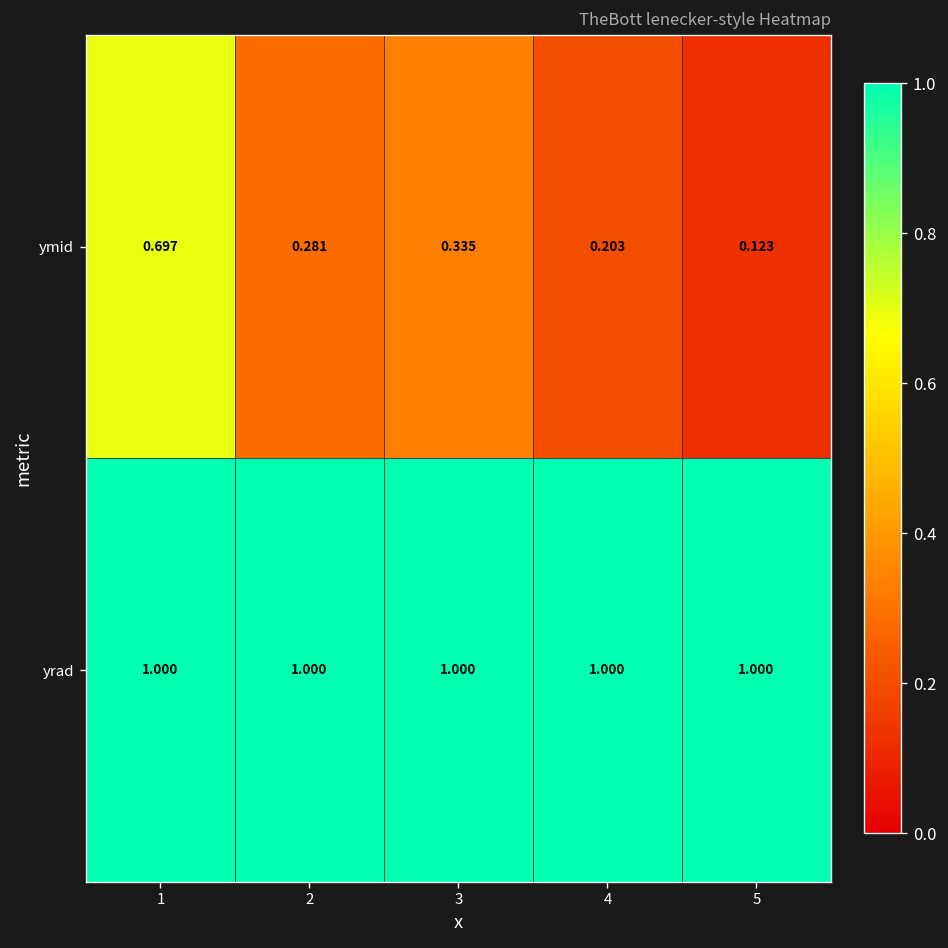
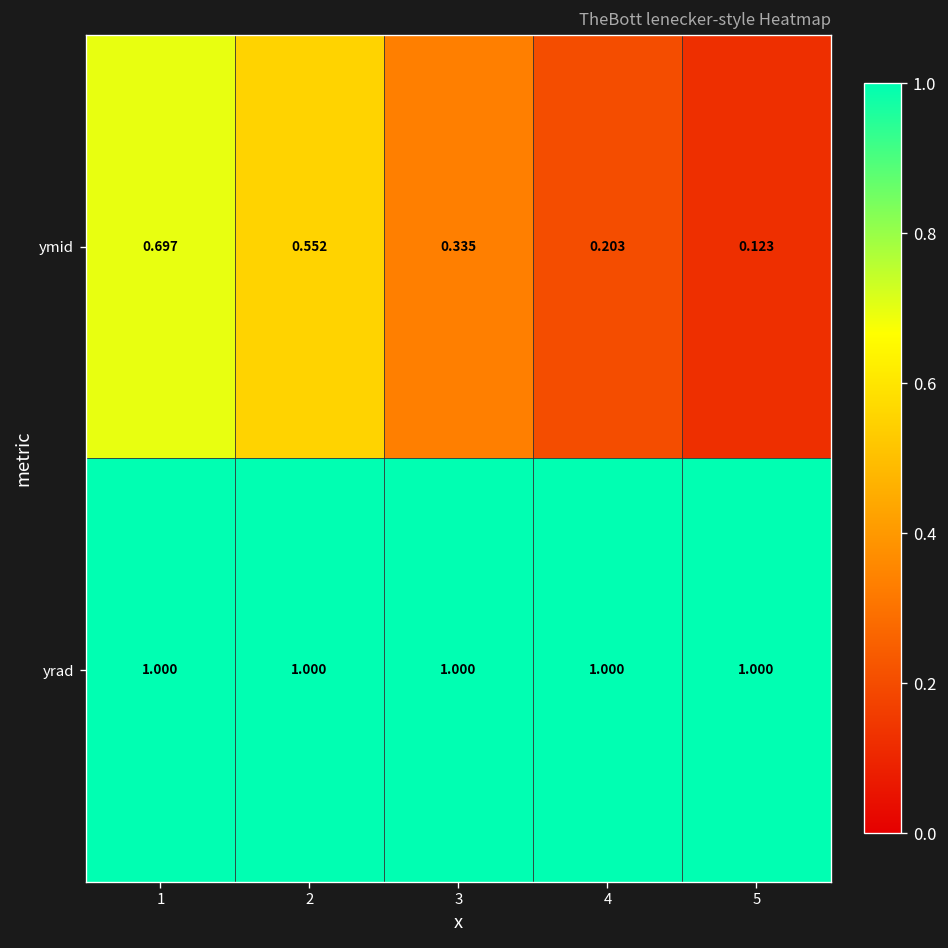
ymid, 2: 0.281 -> 0.552
